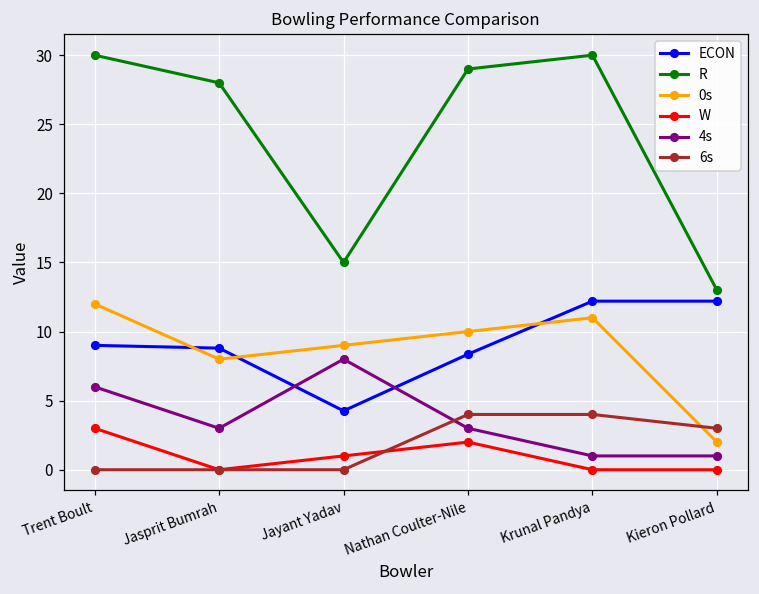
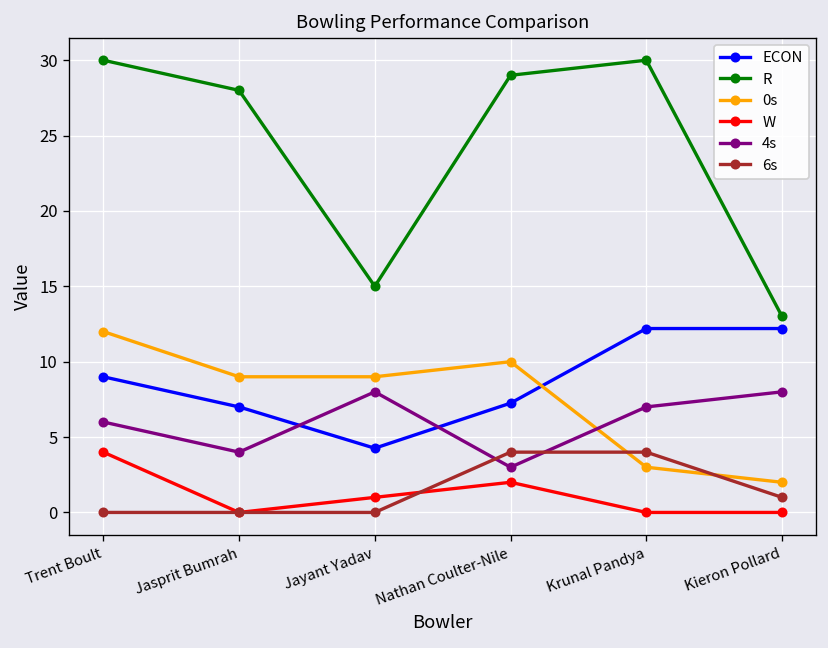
W, Trent Boult: 3 -> 4
ECON, Jasprit Bumrah: 8.8 -> 7.0
0s, Jasprit Bumrah: 8 -> 9
4s, Jasprit Bumrah: 3 -> 4
ECON, Nathan Coulter-Nile: 8.4 -> 7.3
0s, Krunal Pandya: 11 -> 3
4s, Krunal Pandya: 1 -> 7
4s, Kieron Pollard: 1 -> 8
6s, Kieron Pollard: 3 -> 1
